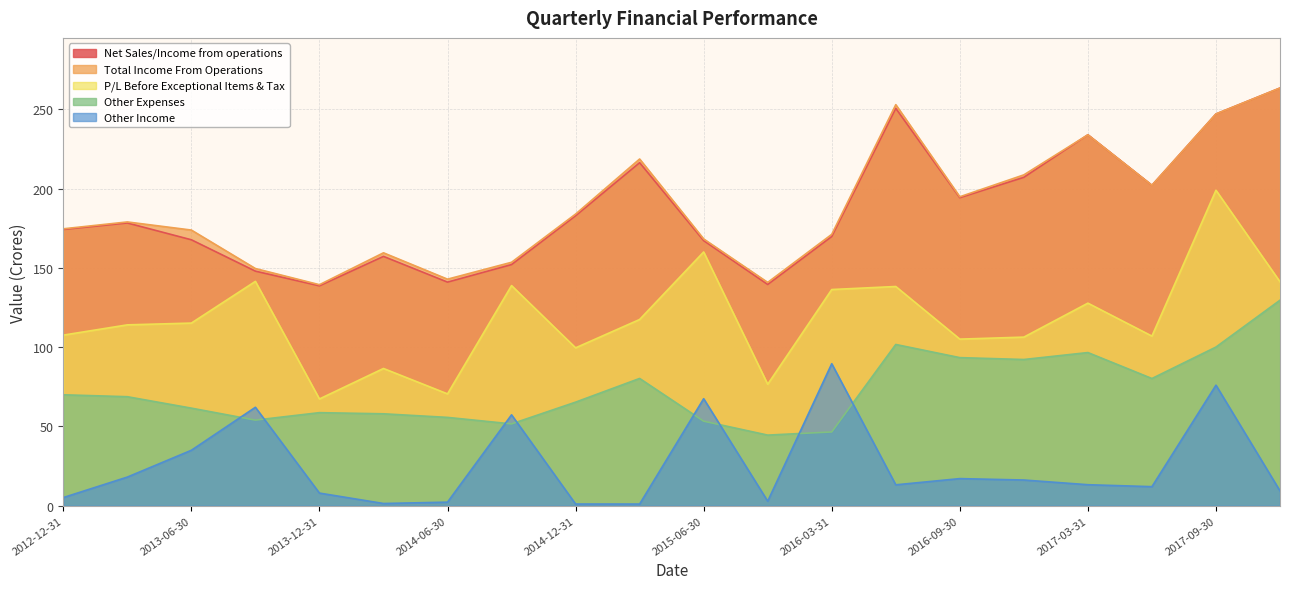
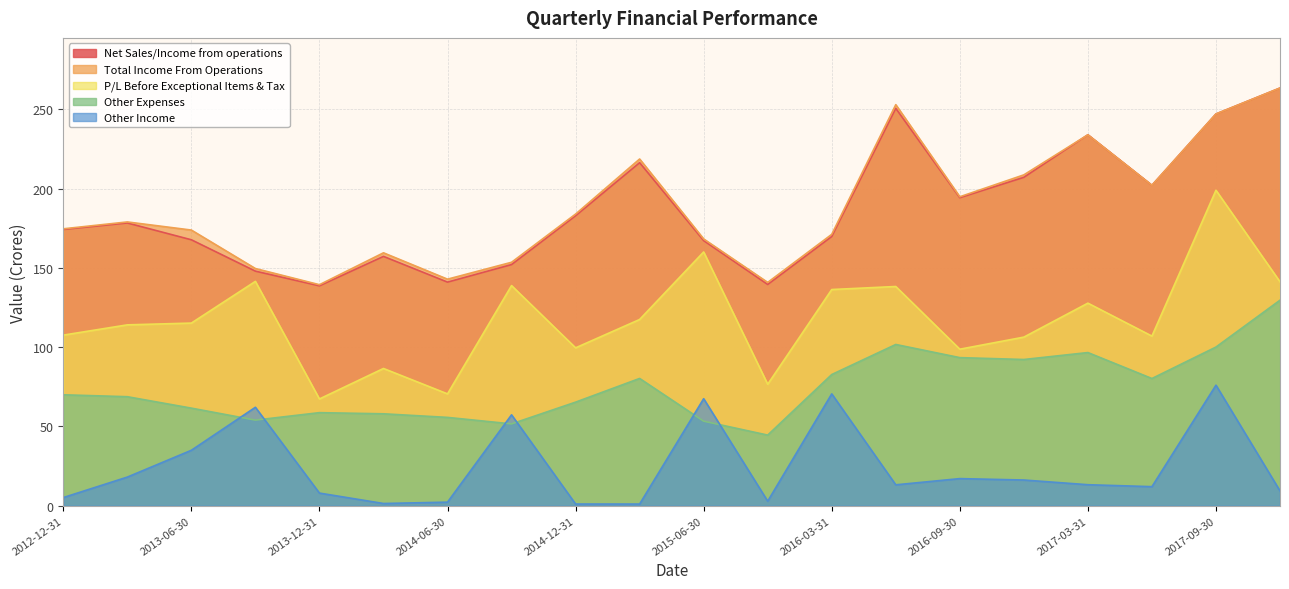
Other Expenses, 2016-03-31: 47 -> 83
Other Income, 2016-03-31: 90 -> 71
P/L Before Exceptional Items & Tax, 2016-09-30: 105 -> 99
